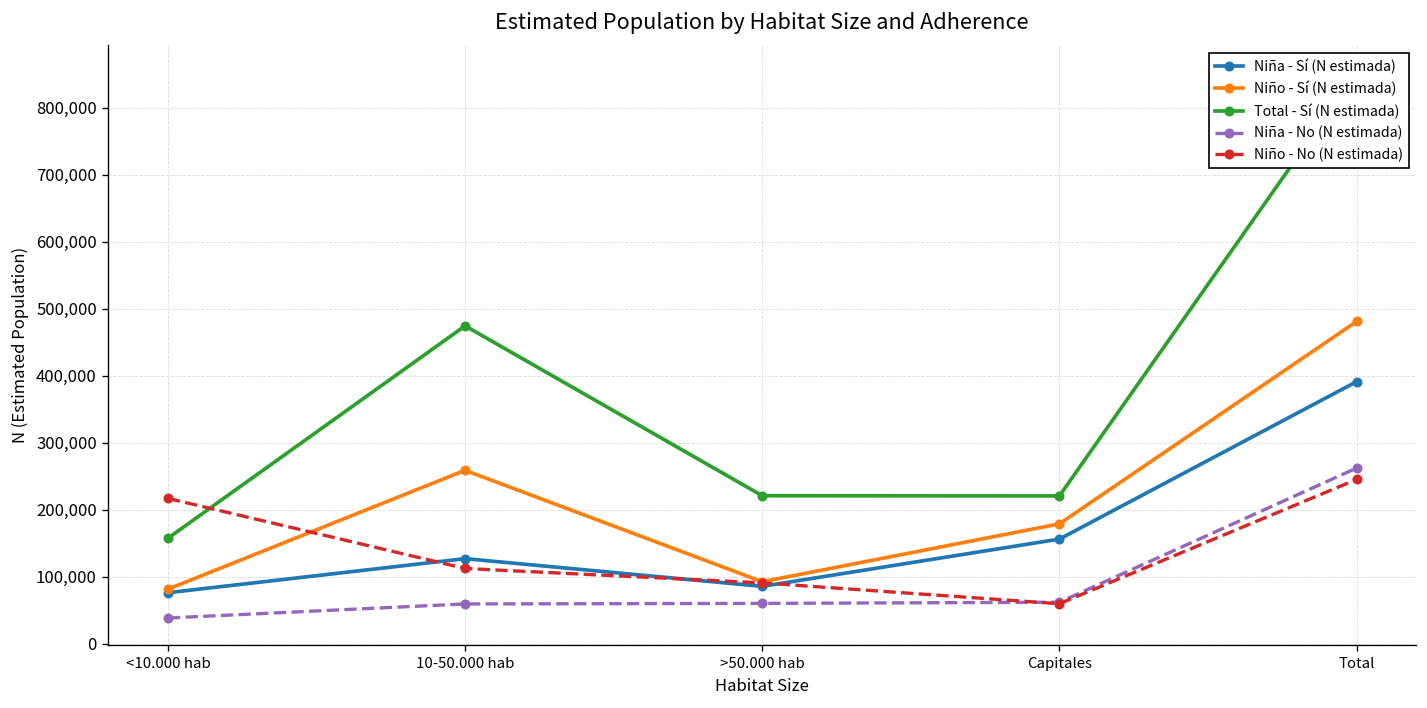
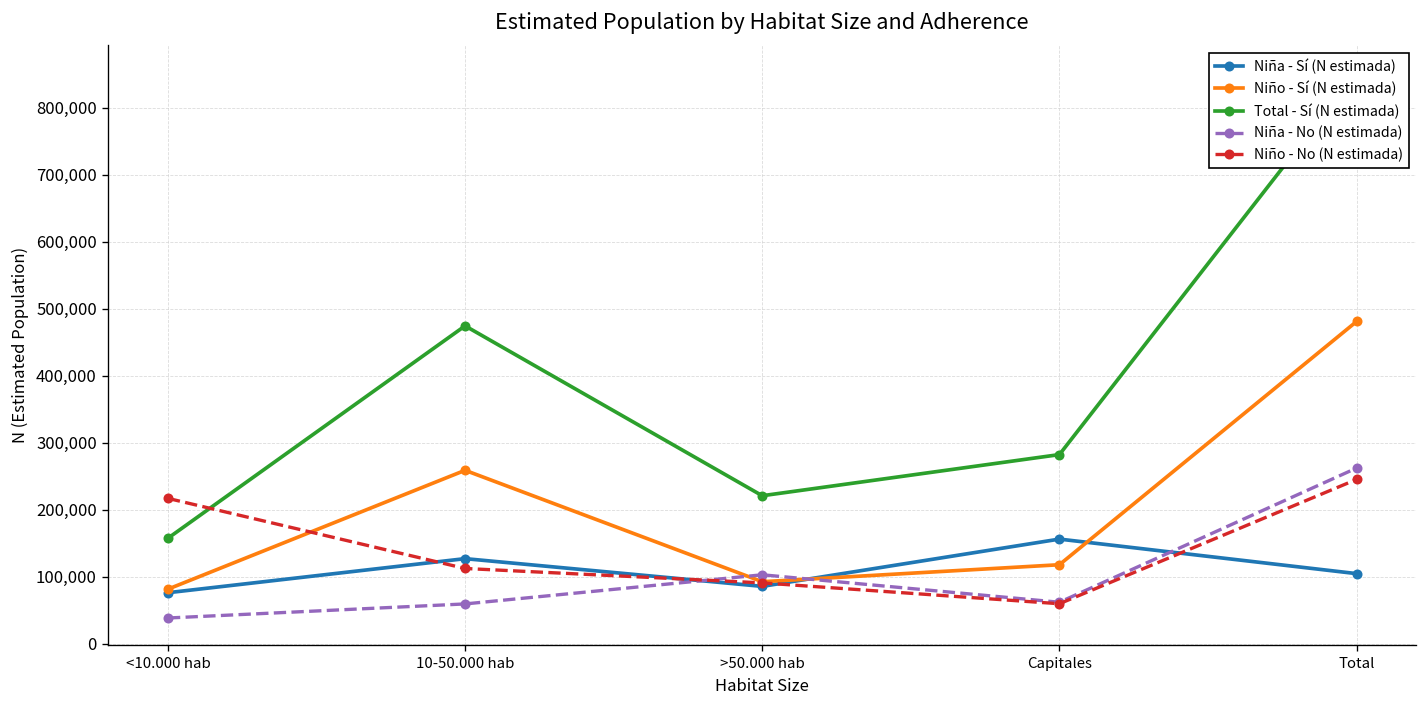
Niña - No (N estimada), >50.000 hab: 60,000 -> 100,000
Niño - Sí (N estimada), Capitales: 180,000 -> 120,000
Total - Sí (N estimada), Capitales: 220,000 -> 280,000
Niña - Sí (N estimada), Total: 390,000 -> 100,000
